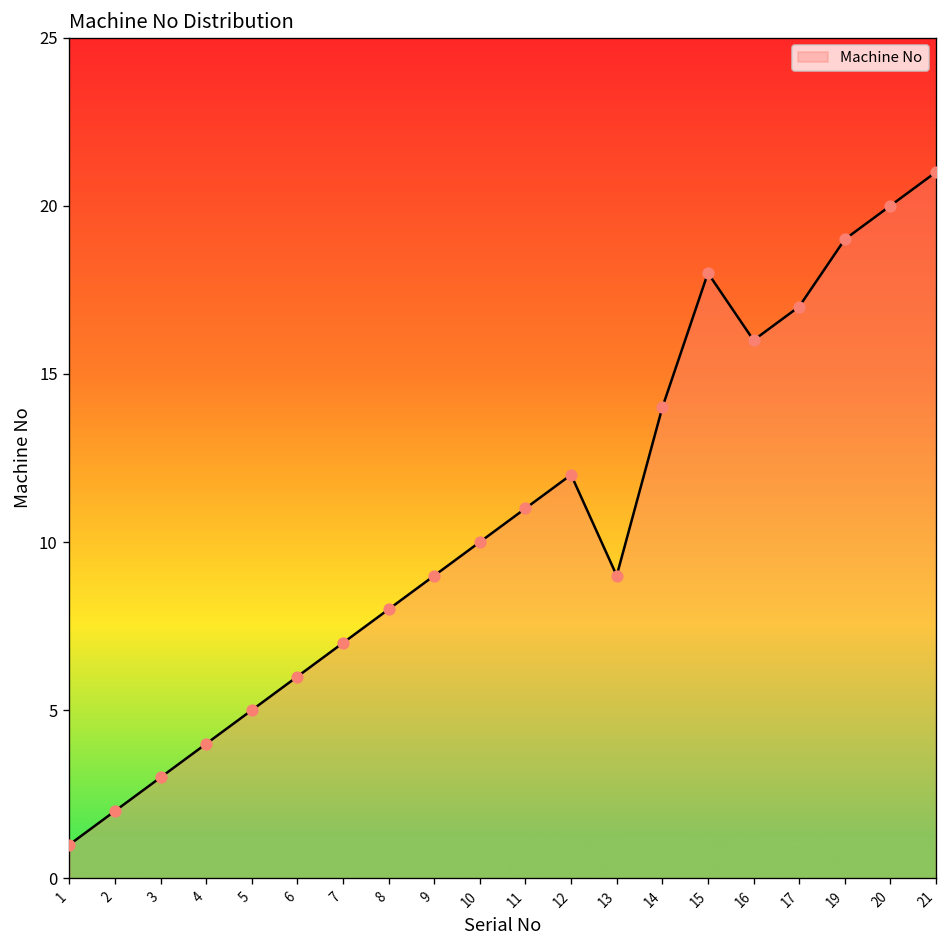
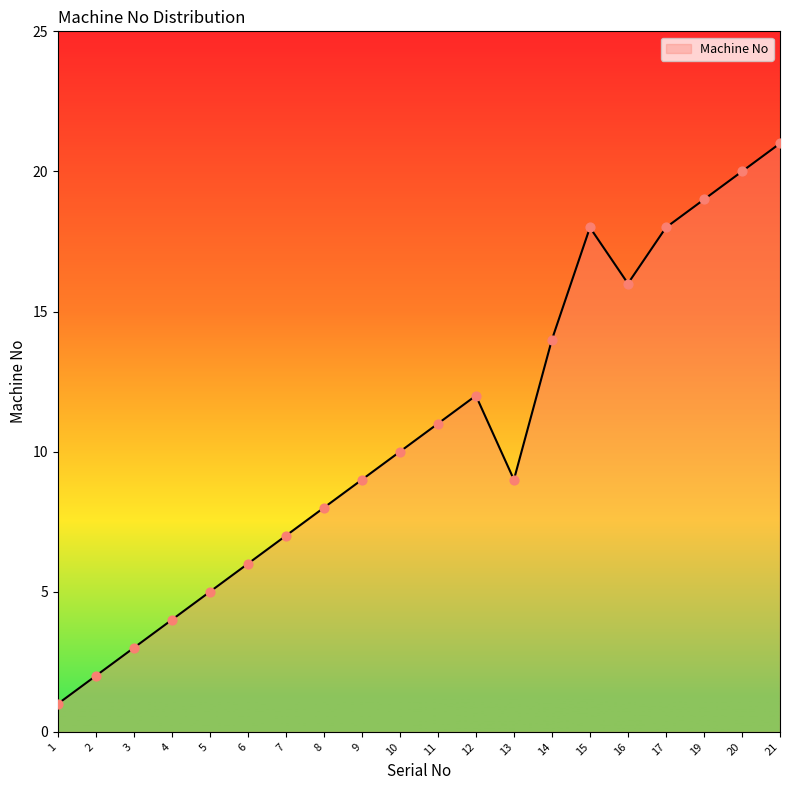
17: 17 -> 18
